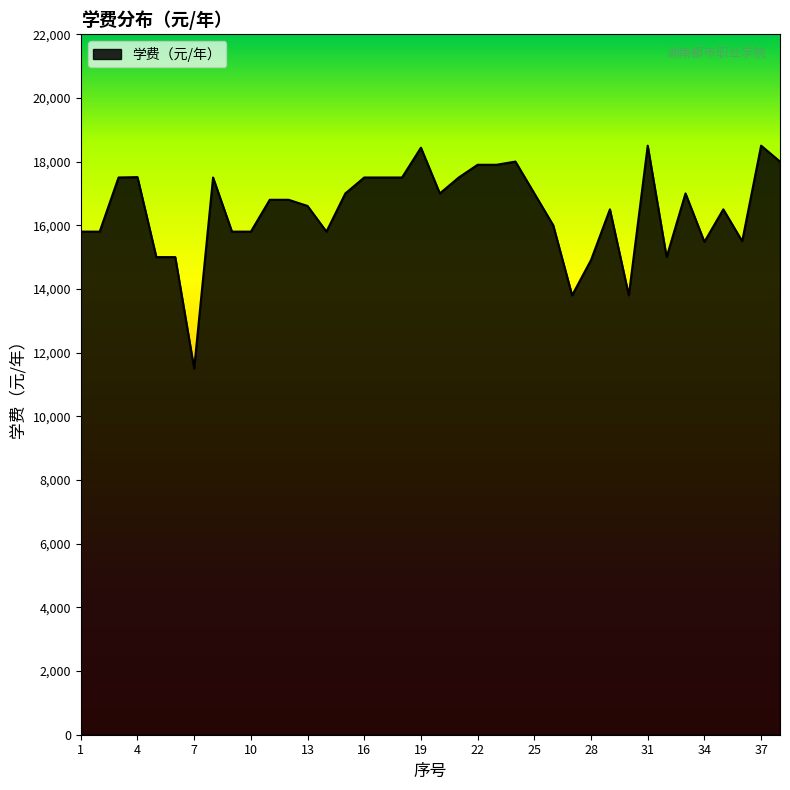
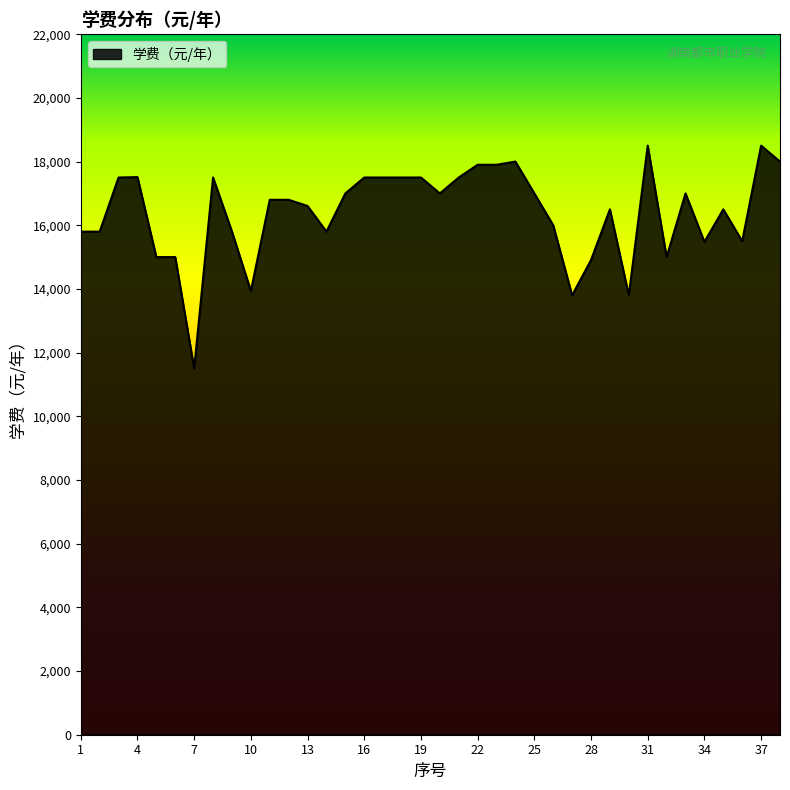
10: 15,800 -> 13,900
19: 18,400 -> 17,500
